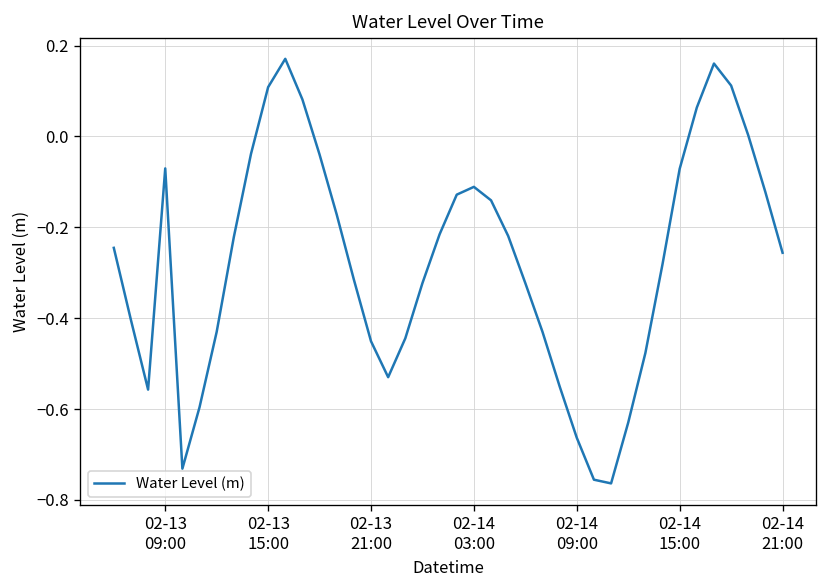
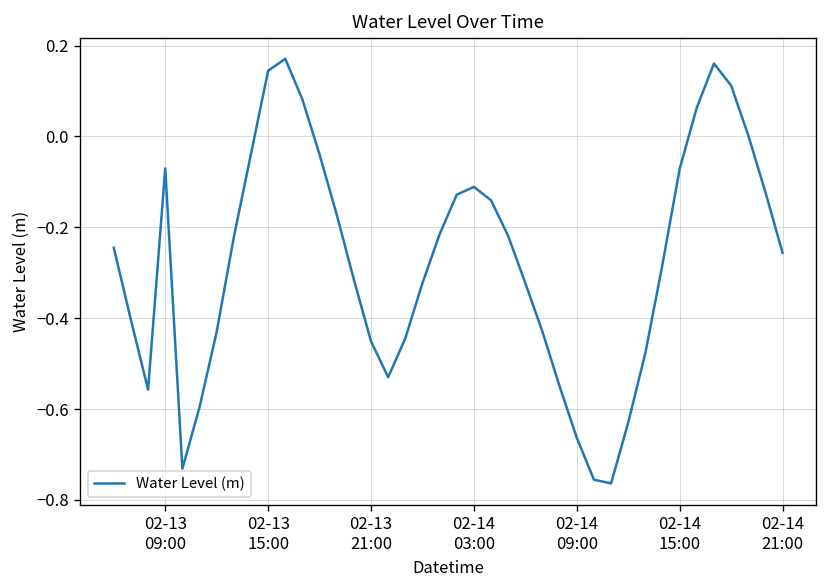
02-13 15:00: 0.11 -> 0.14
